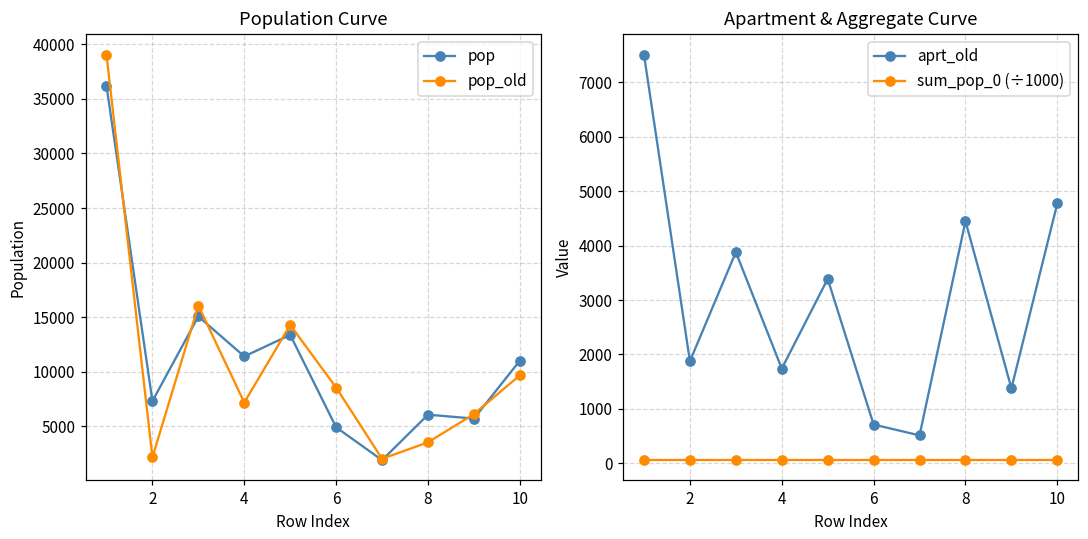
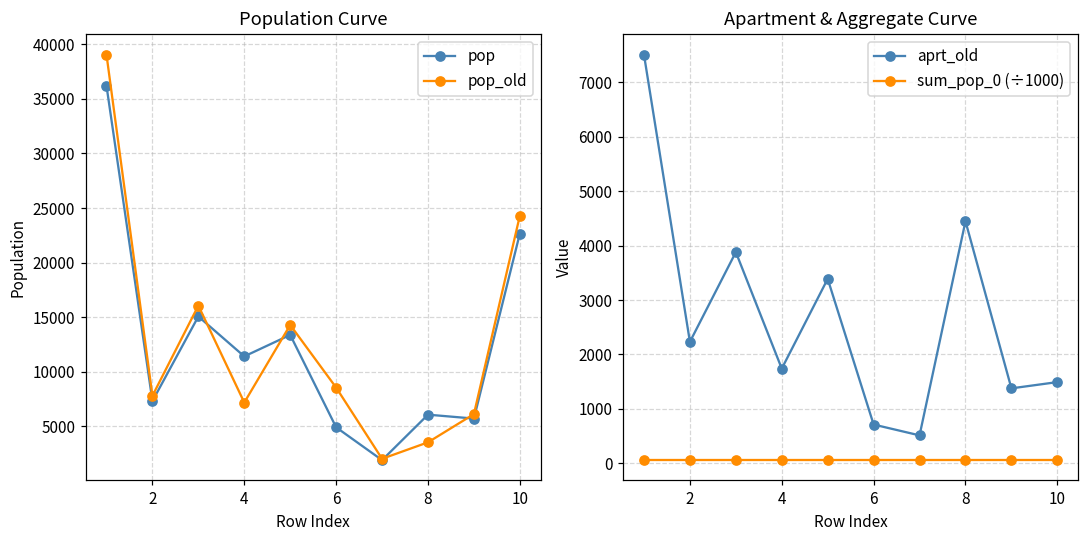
Population Curve, pop_old, 2: 2000 -> 8000
Population Curve, pop, 10: 11000 -> 23000
Population Curve, pop_old, 10: 10000 -> 24000
Apartment & Aggregate Curve, aprt_old, 2: 1900 -> 2200
Apartment & Aggregate Curve, aprt_old, 10: 4800 -> 1500
